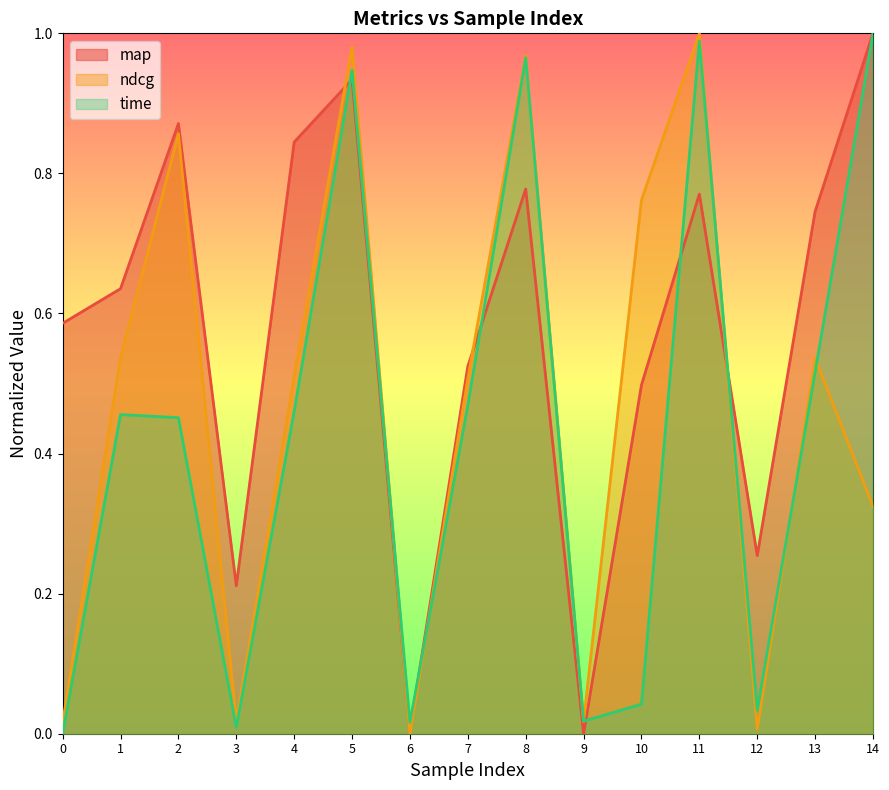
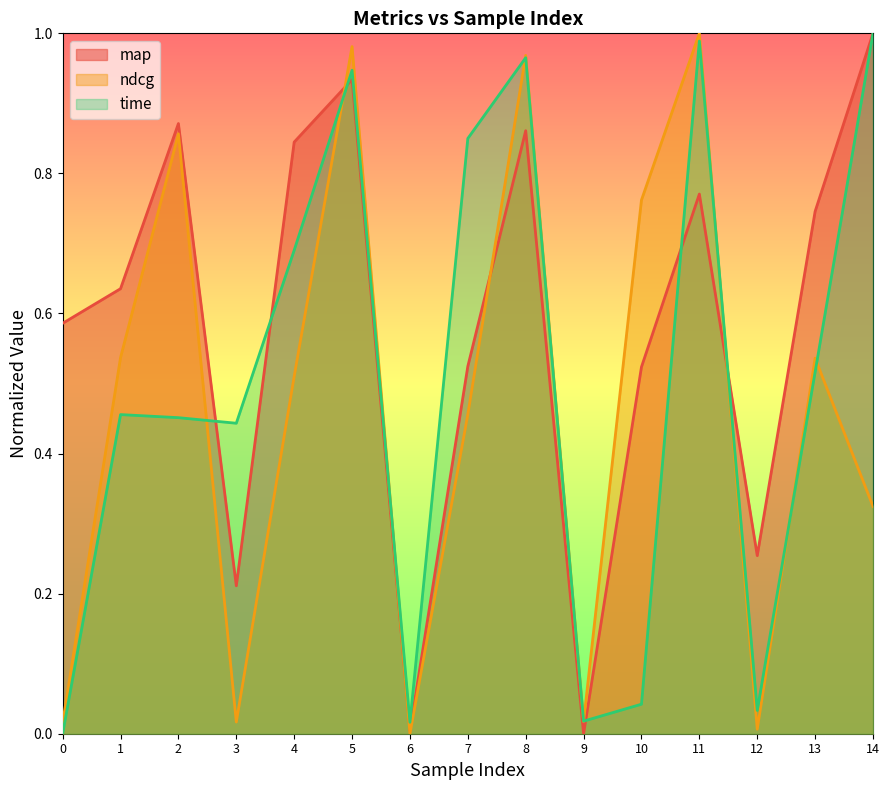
time, 3: 0.01 -> 0.44
time, 4: 0.46 -> 0.69
ndcg, 7: 0.51 -> 0.46
time, 7: 0.47 -> 0.85
map, 8: 0.78 -> 0.86
map, 10: 0.50 -> 0.52
